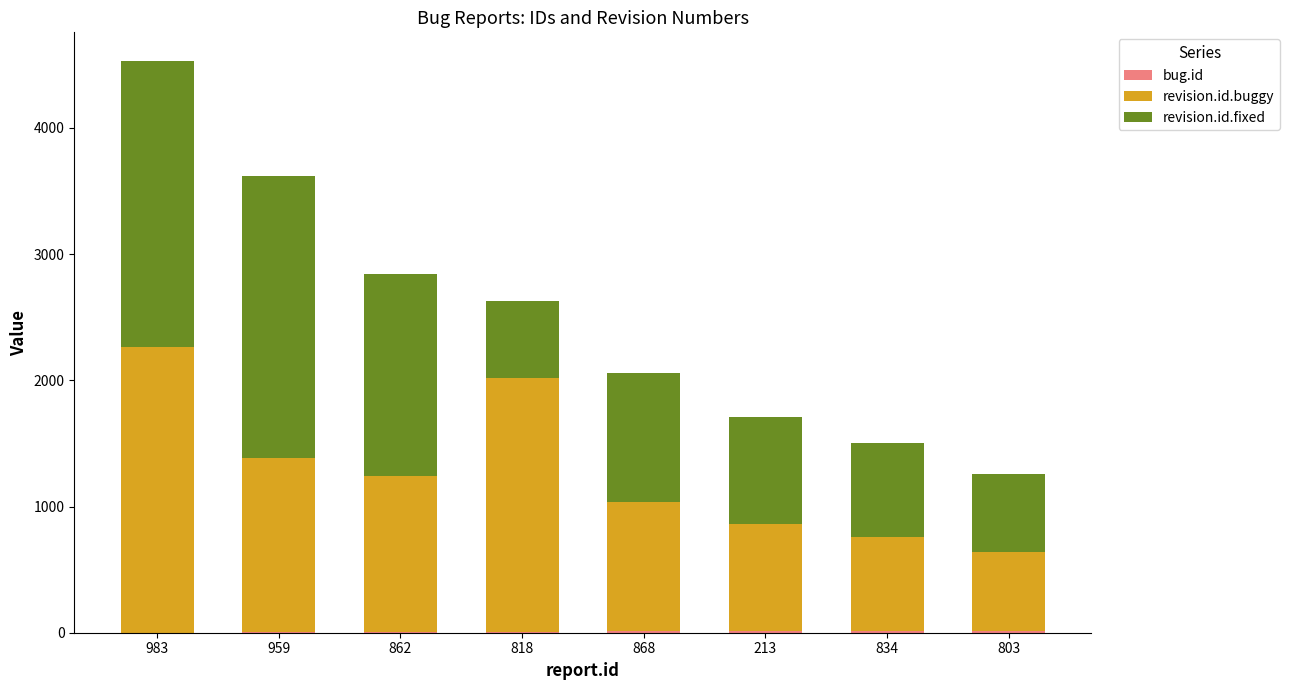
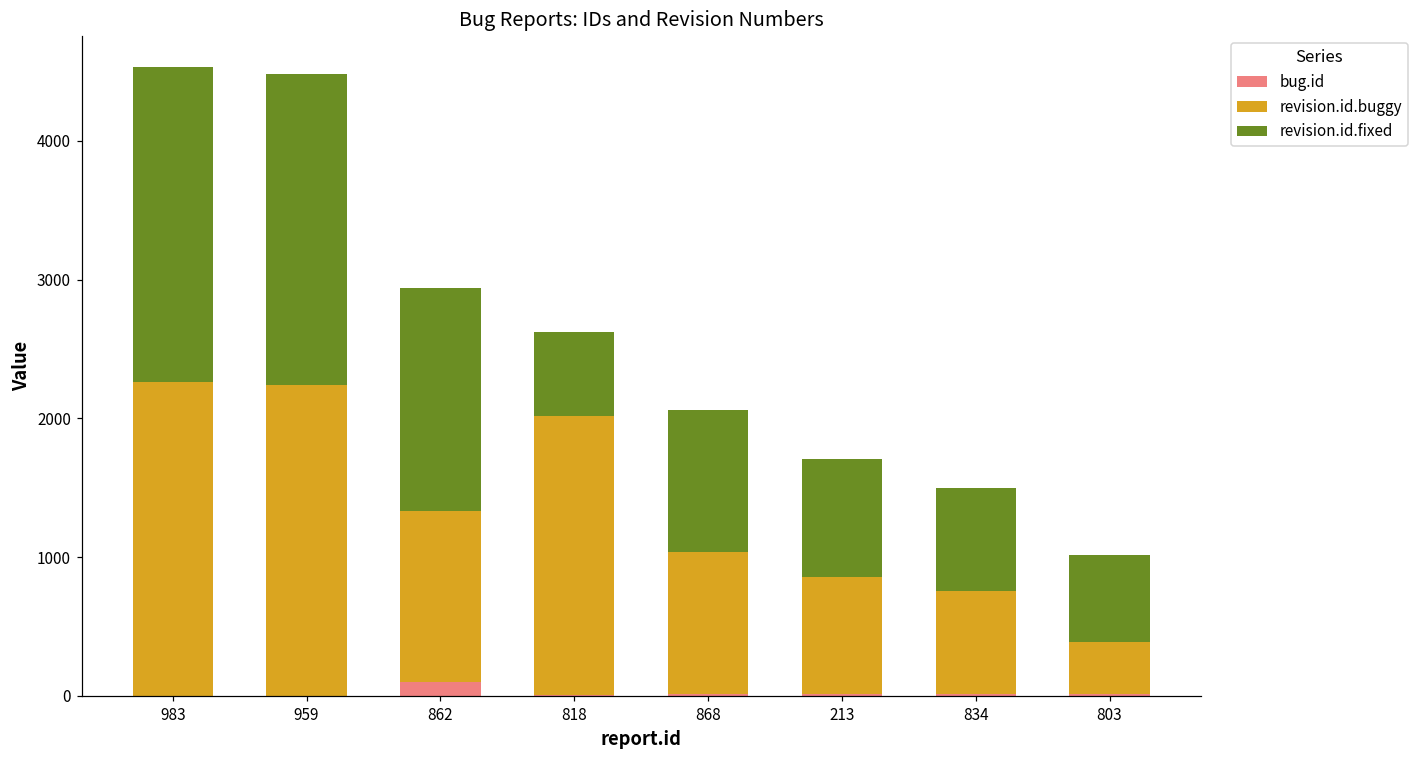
revision.id.buggy, 959: 1380 -> 2240
bug.id, 862: 10 -> 100
revision.id.buggy, 803: 620 -> 370
